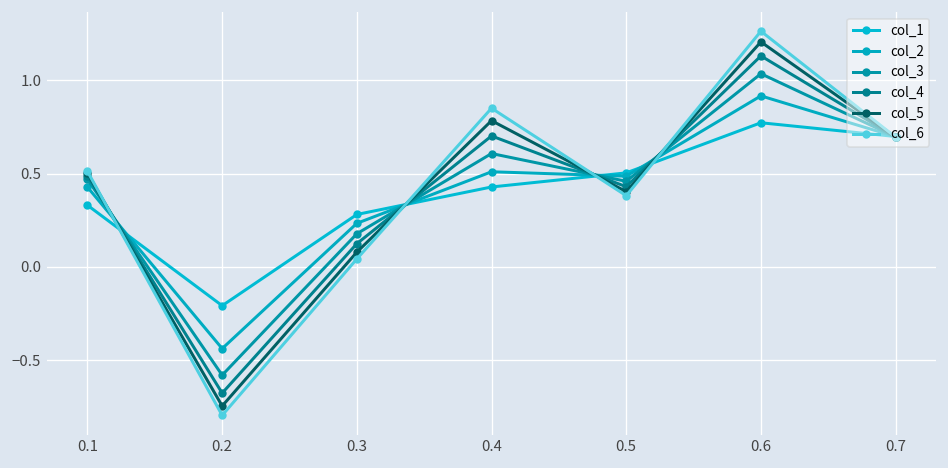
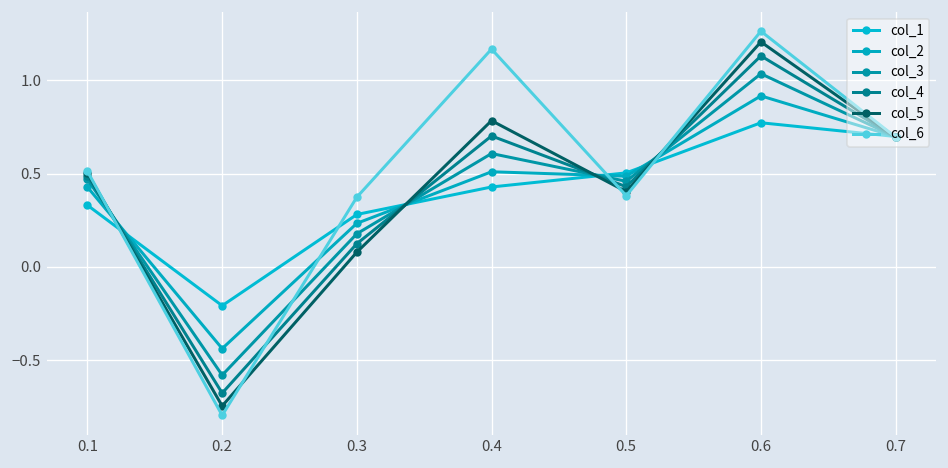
col_6, 0.3: 0.04 -> 0.37
col_6, 0.4: 0.85 -> 1.17
